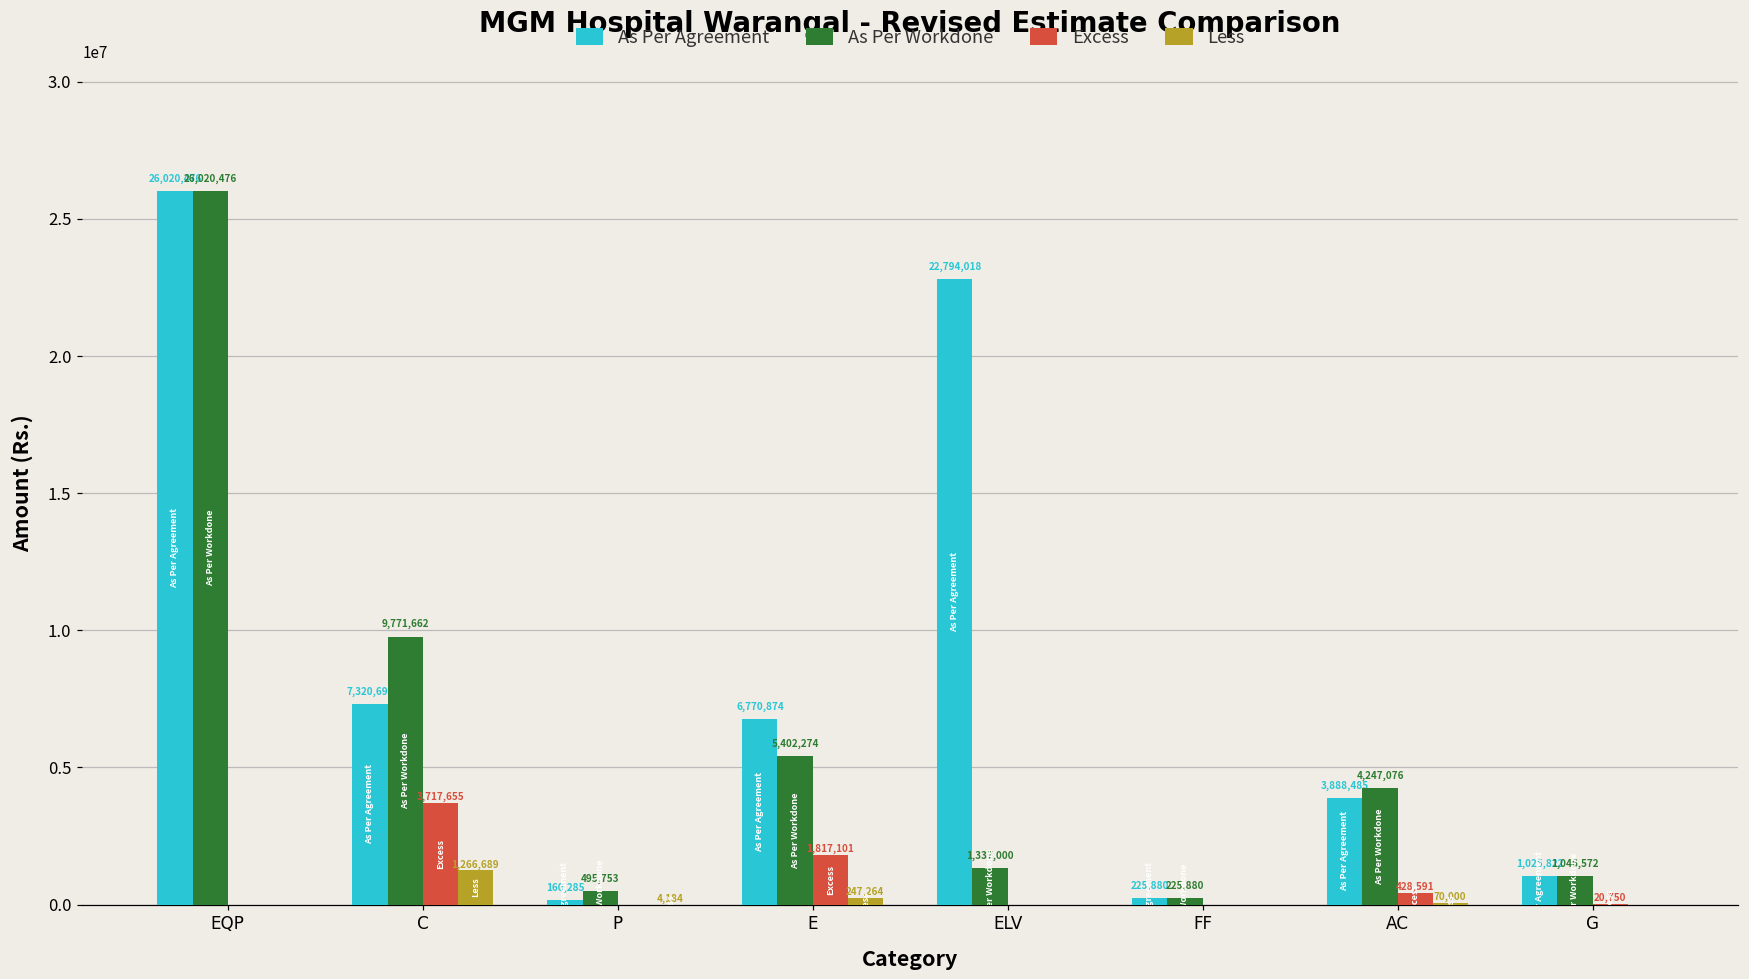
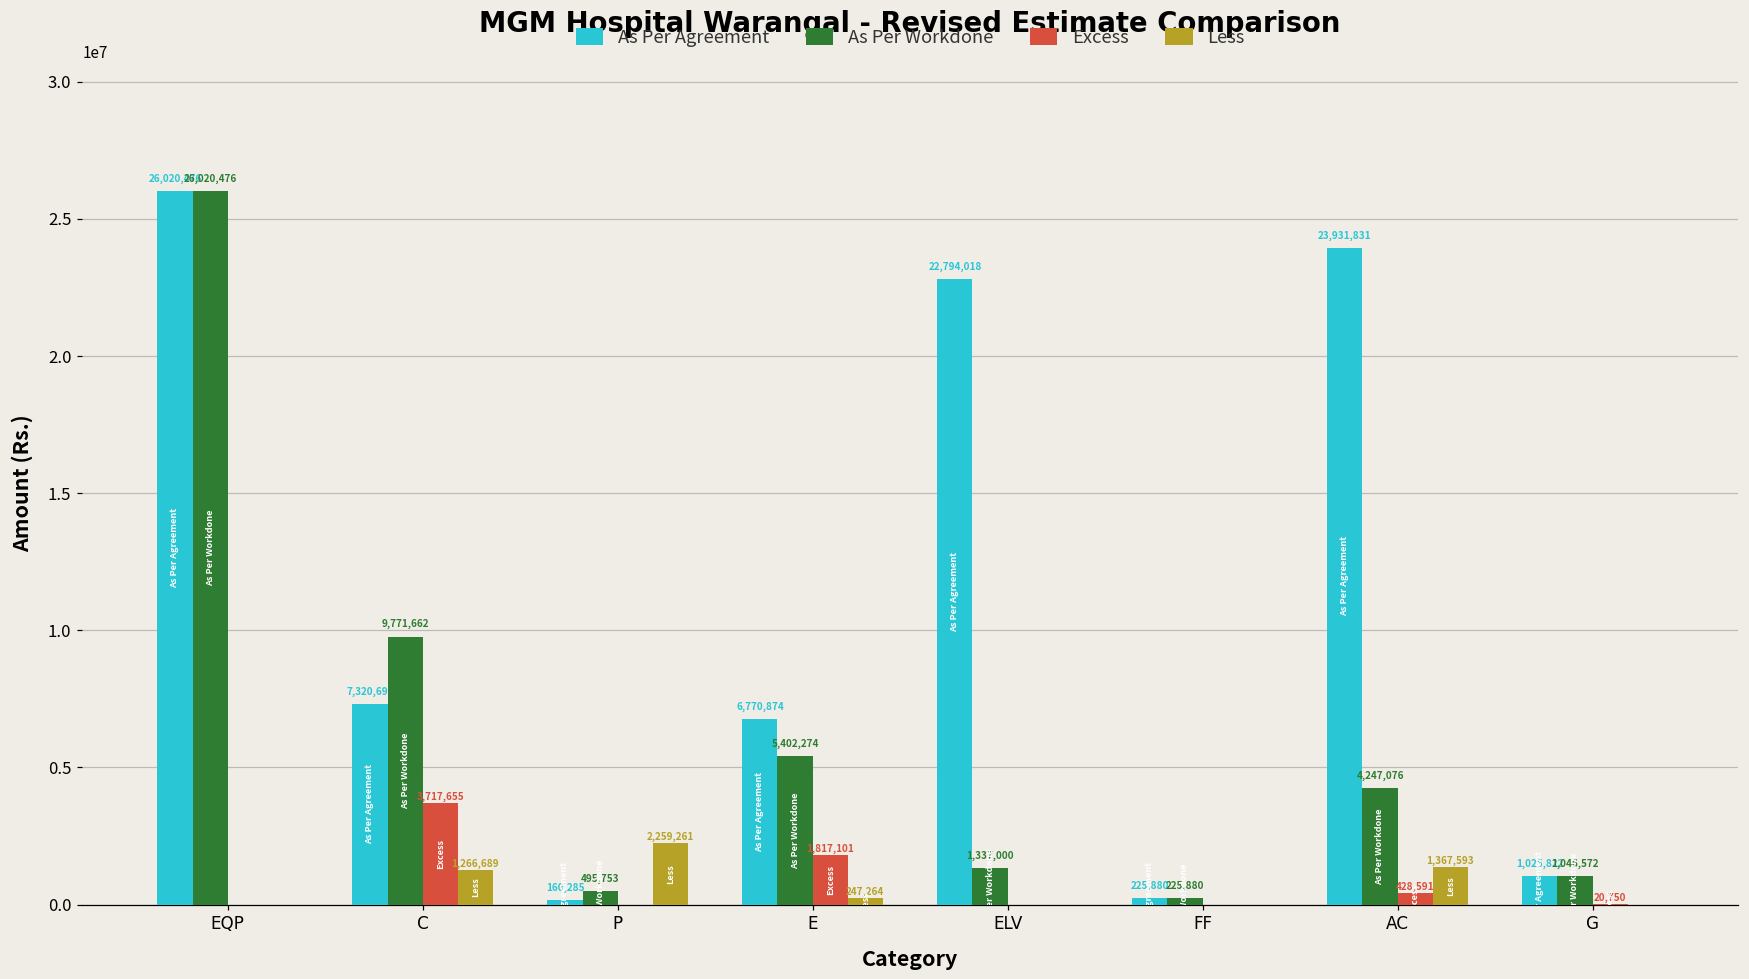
Less, P: 4,184 -> 2,259,261
As Per Agreement, AC: 3,888,485 -> 23,931,831
Less, AC: 70,000 -> 1,367,593
